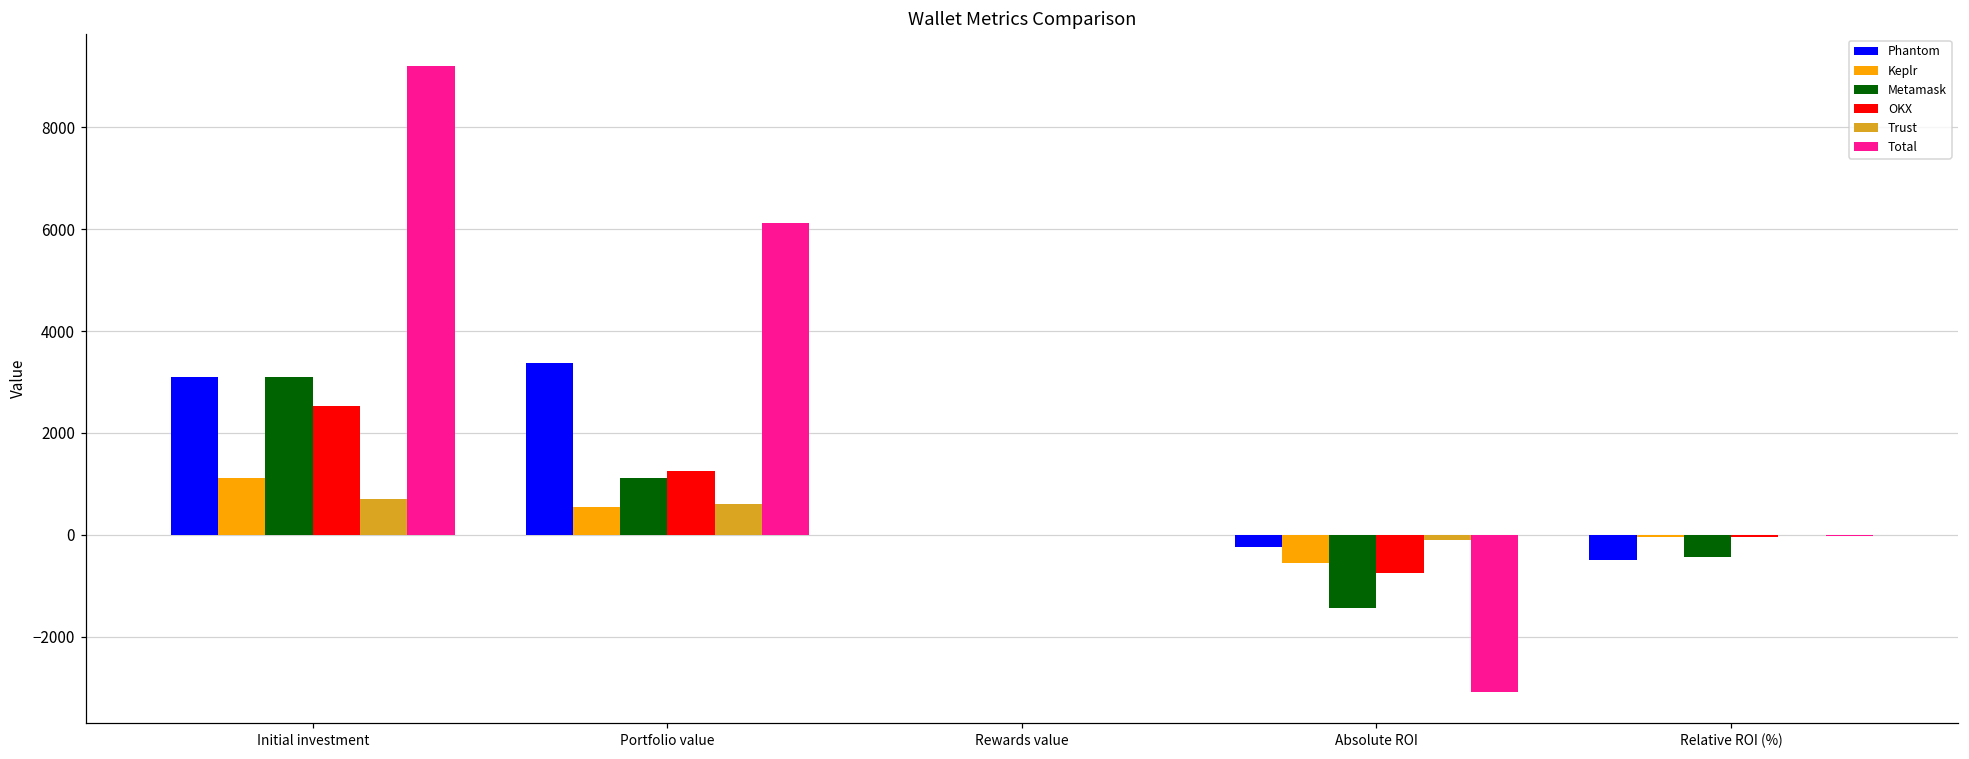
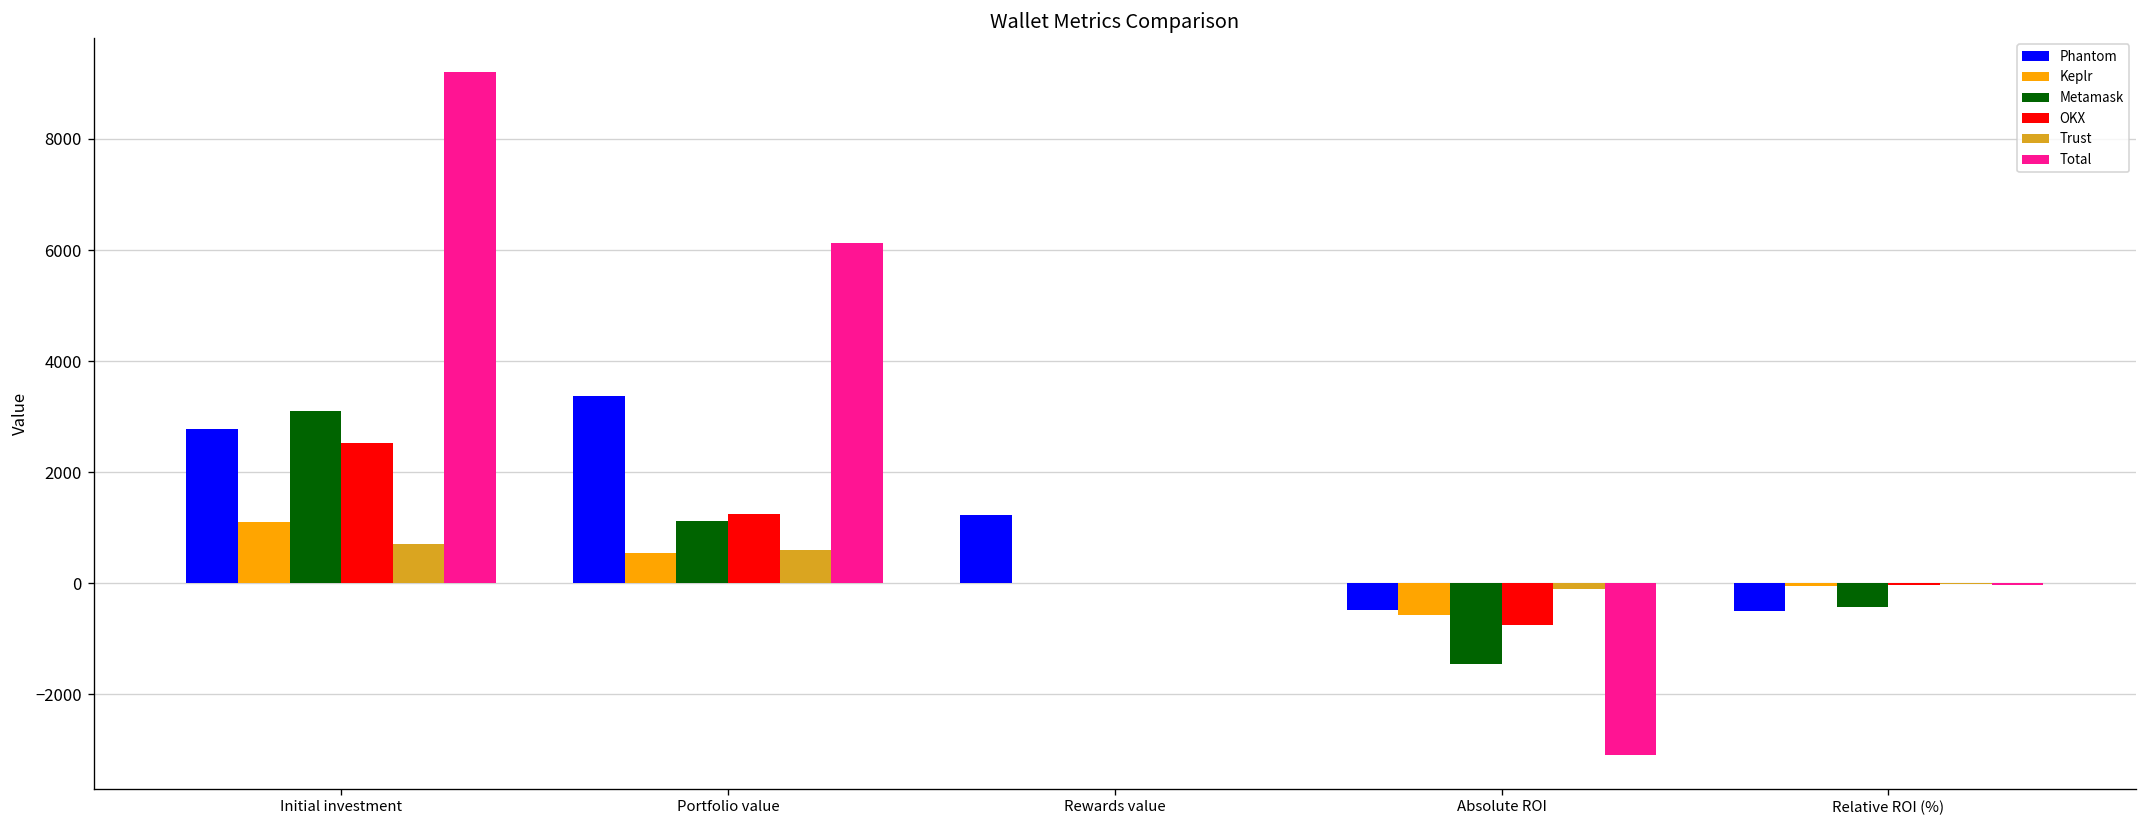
Phantom, Initial investment: 3100 -> 2800
Phantom, Rewards value: 0 -> 1200
Phantom, Absolute ROI: -200 -> -500
